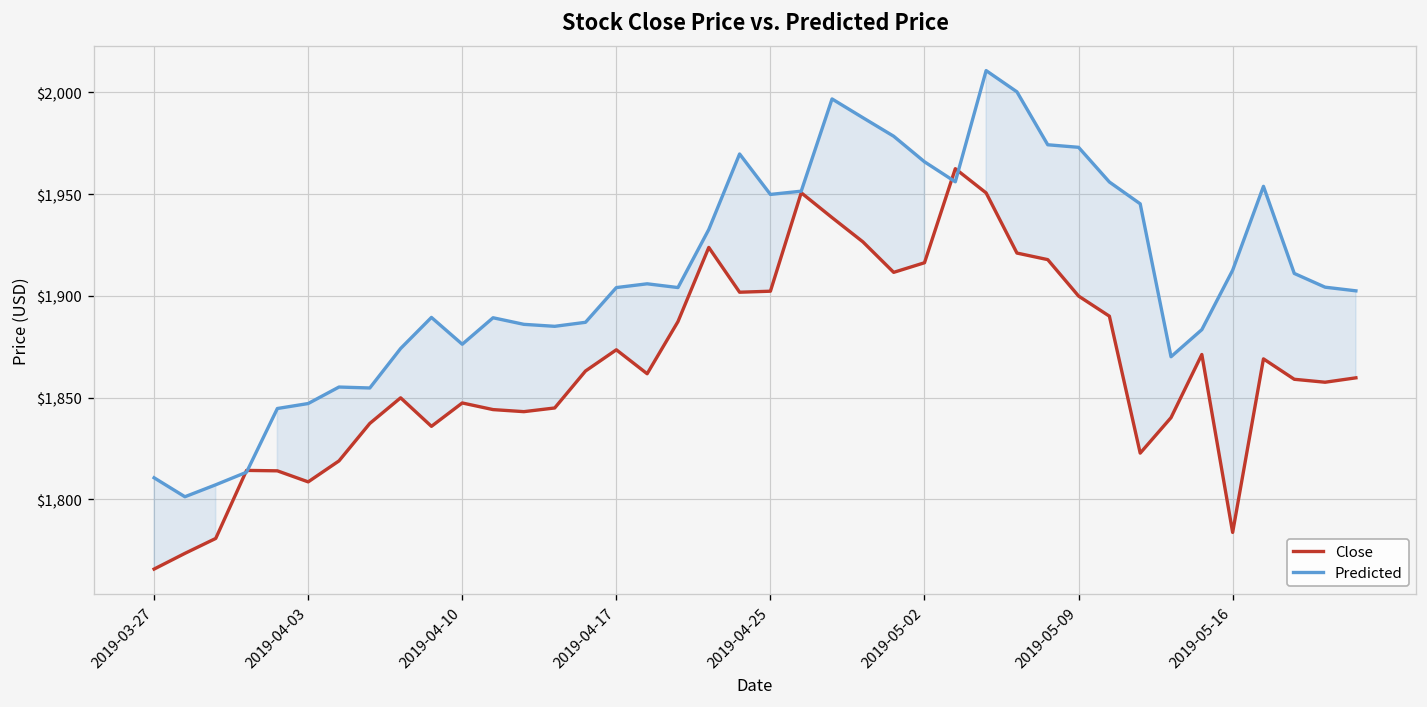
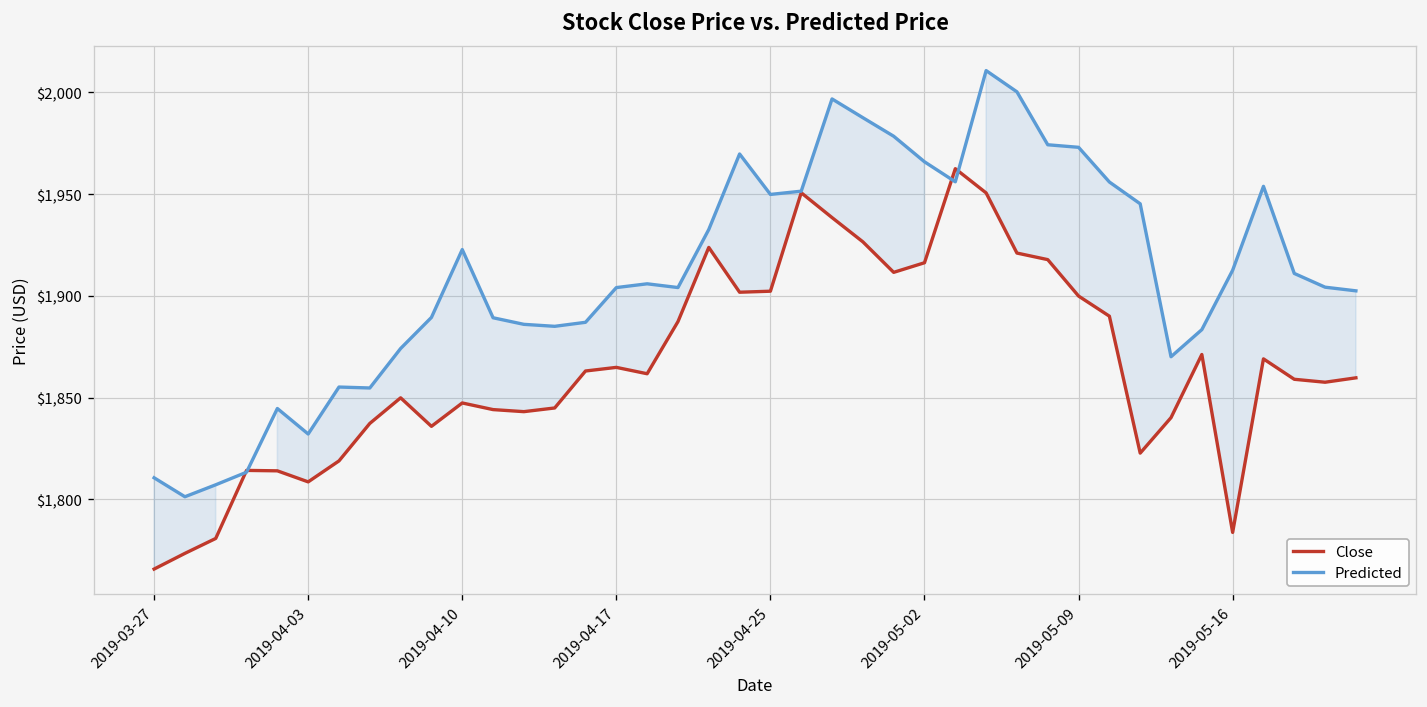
Predicted, 2019-04-03: $1,847 -> $1,832
Predicted, 2019-04-10: $1,876 -> $1,923
Close, 2019-04-17: $1,873 -> $1,865
